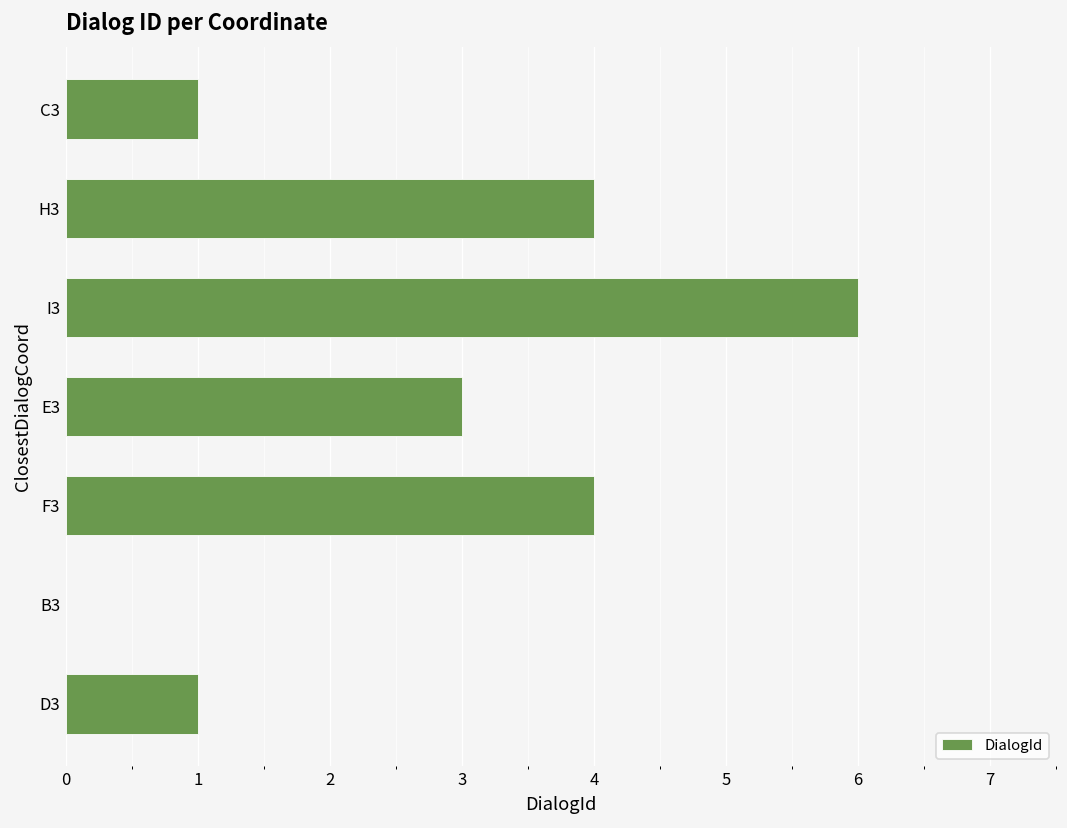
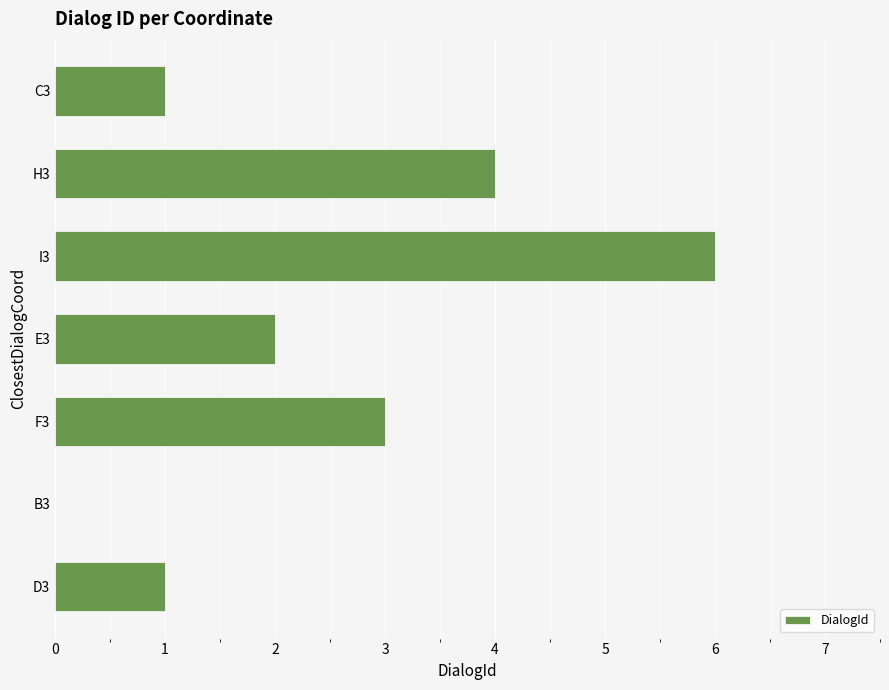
E3: 3 -> 2
F3: 4 -> 3
